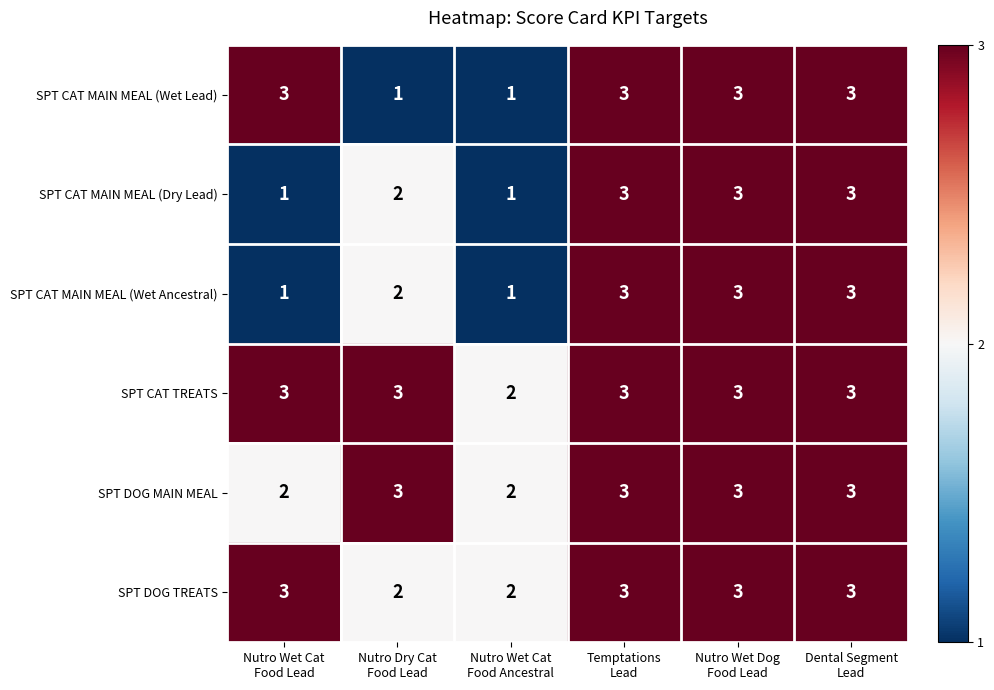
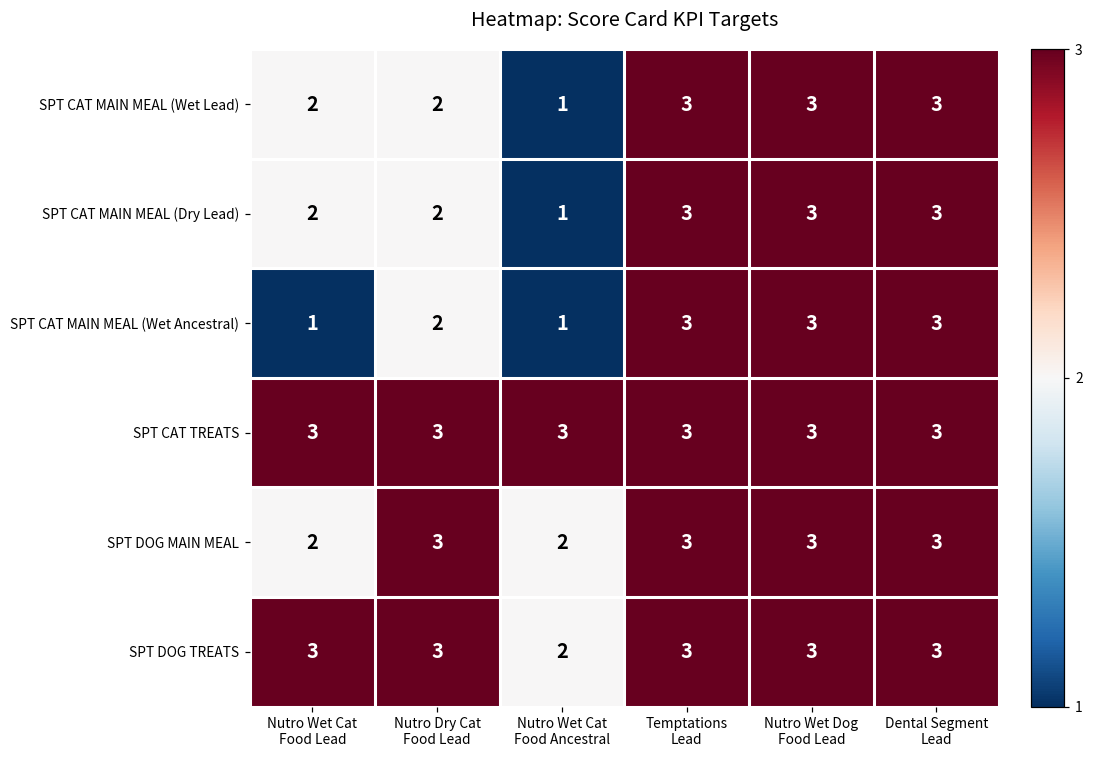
SPT CAT MAIN MEAL (Wet Lead), Nutro Wet Cat Food Lead: 3 -> 2
SPT CAT MAIN MEAL (Wet Lead), Nutro Dry Cat Food Lead: 1 -> 2
SPT CAT MAIN MEAL (Dry Lead), Nutro Wet Cat Food Lead: 1 -> 2
SPT CAT TREATS, Nutro Wet Cat Food Ancestral: 2 -> 3
SPT DOG TREATS, Nutro Dry Cat Food Lead: 2 -> 3
